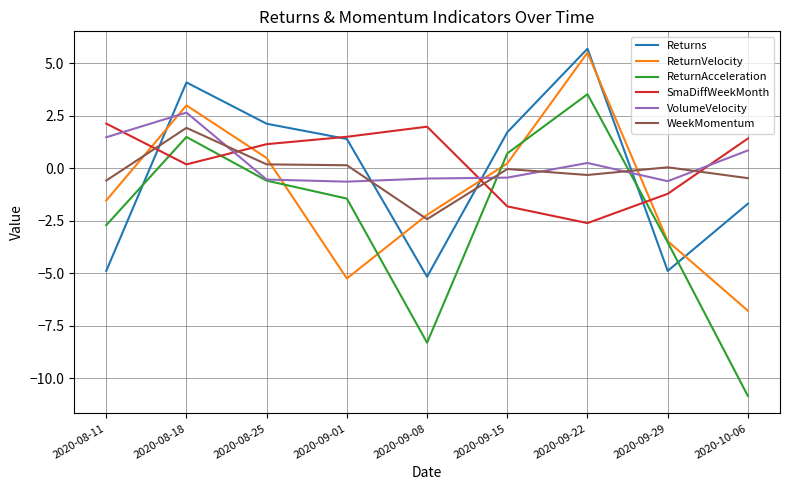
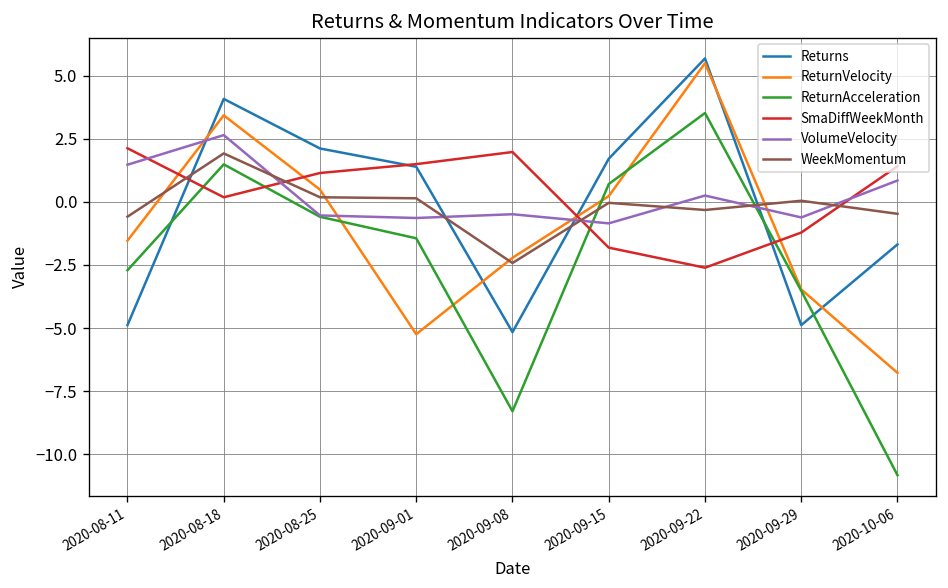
ReturnVelocity, 2020-08-18: 3.0 -> 3.4
VolumeVelocity, 2020-09-15: -0.4 -> -0.8
